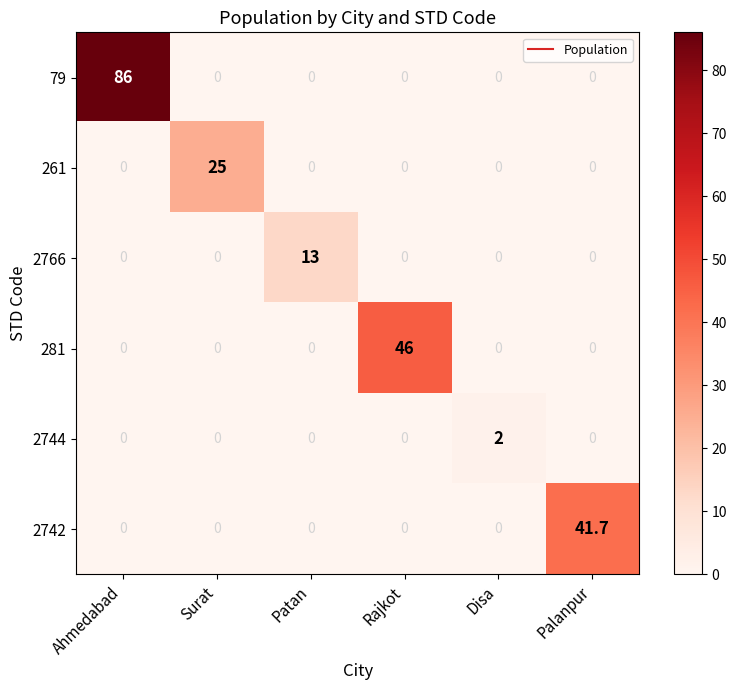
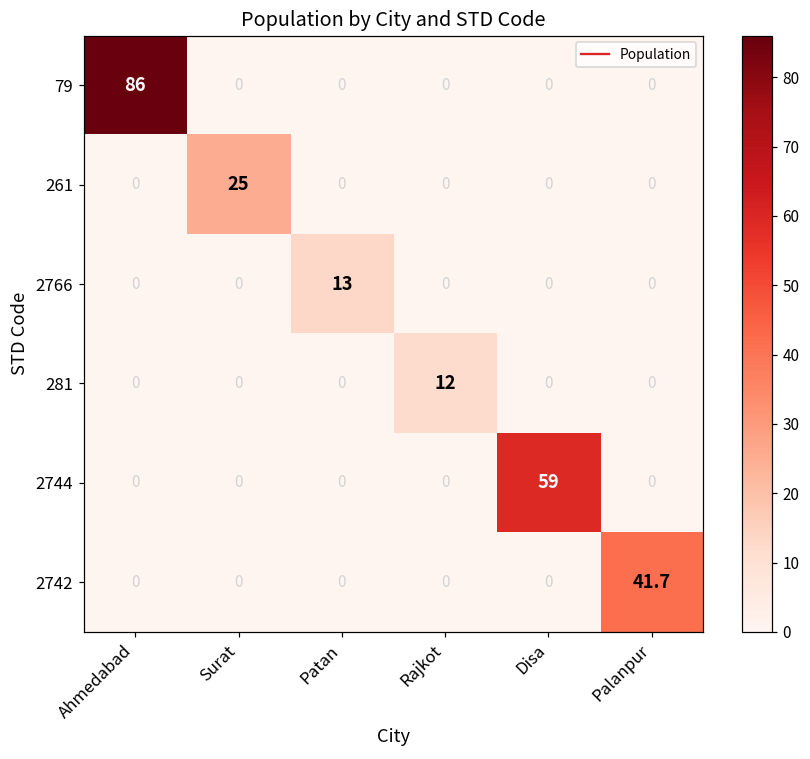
281, Rajkot: 46 -> 12
2744, Disa: 2 -> 59
